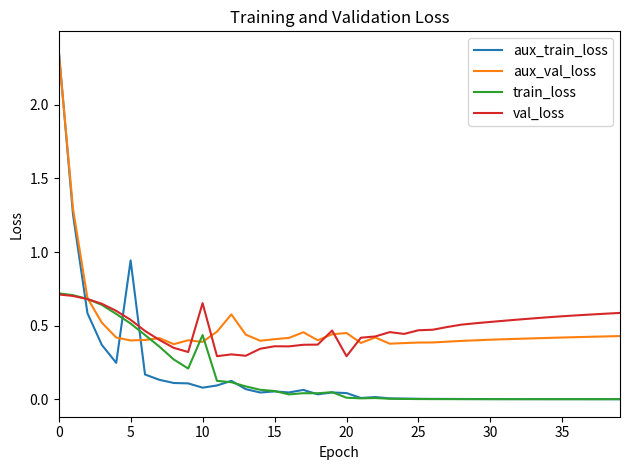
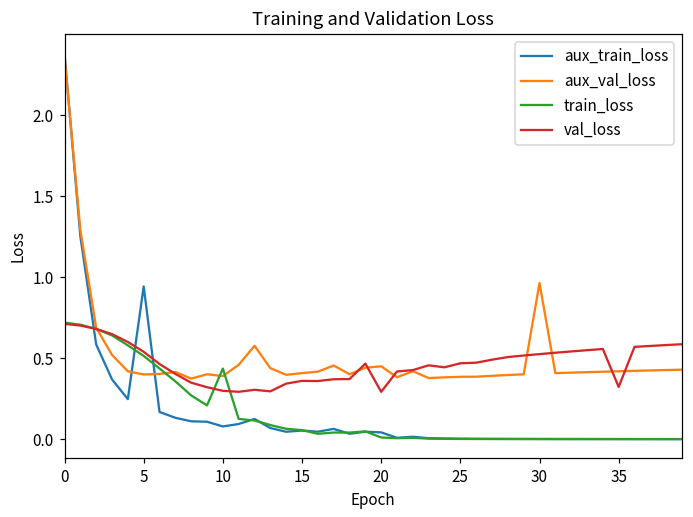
val_loss, 10: 0.65 -> 0.30
aux_val_loss, 30: 0.40 -> 0.96
val_loss, 35: 0.56 -> 0.32
